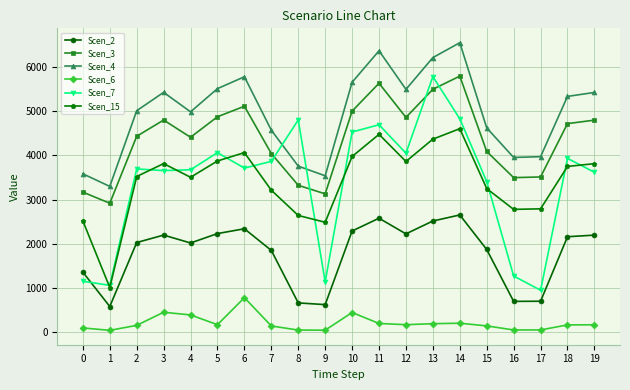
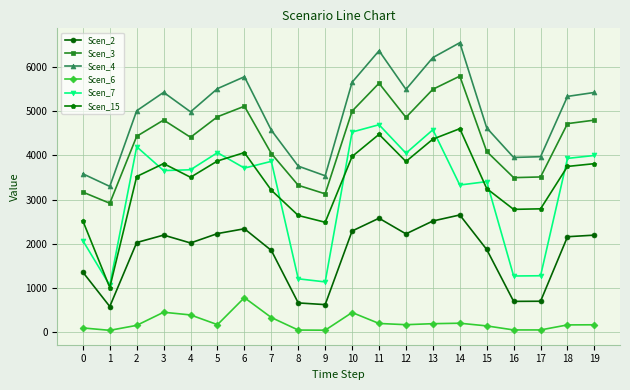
Scen_7, 0: 1200 -> 2100
Scen_7, 2: 3700 -> 4200
Scen_6, 7: 100 -> 300
Scen_7, 8: 4800 -> 1200
Scen_7, 13: 5800 -> 4600
Scen_7, 14: 4800 -> 3300
Scen_7, 17: 1000 -> 1300
Scen_7, 19: 3600 -> 4000
